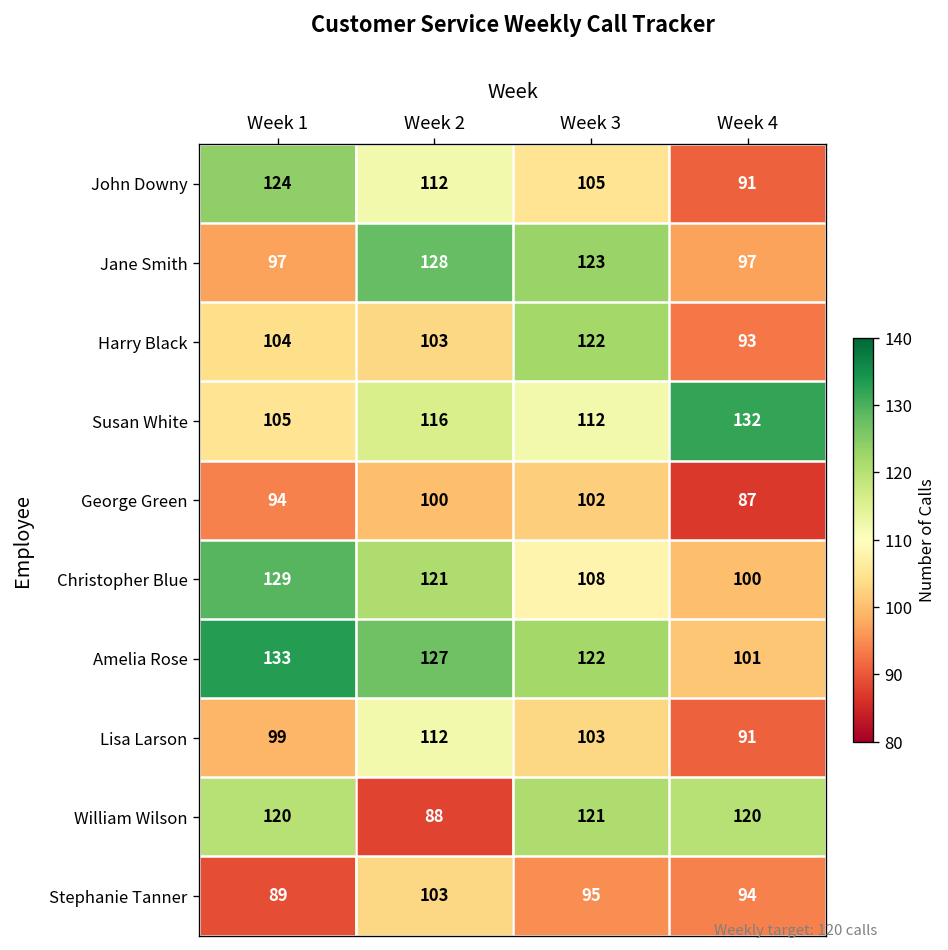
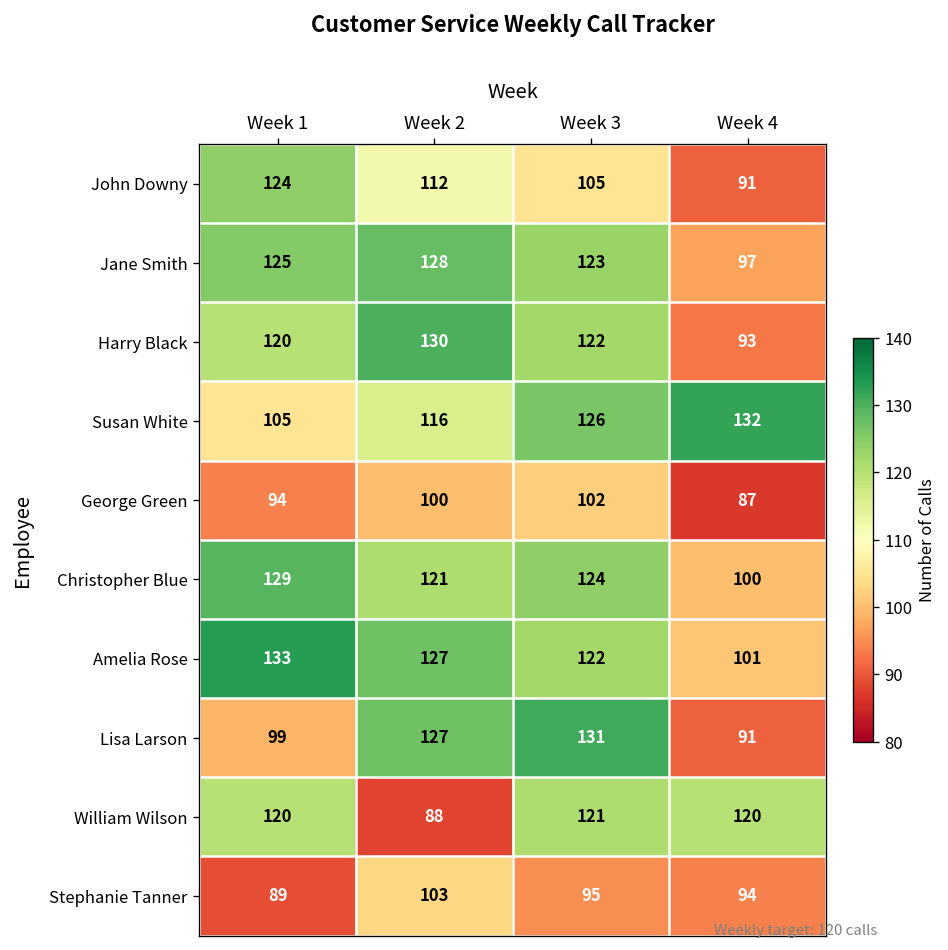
Jane Smith, Week 1: 97 -> 125
Harry Black, Week 1: 104 -> 120
Harry Black, Week 2: 103 -> 130
Susan White, Week 3: 112 -> 126
Christopher Blue, Week 3: 108 -> 124
Lisa Larson, Week 2: 112 -> 127
Lisa Larson, Week 3: 103 -> 131
